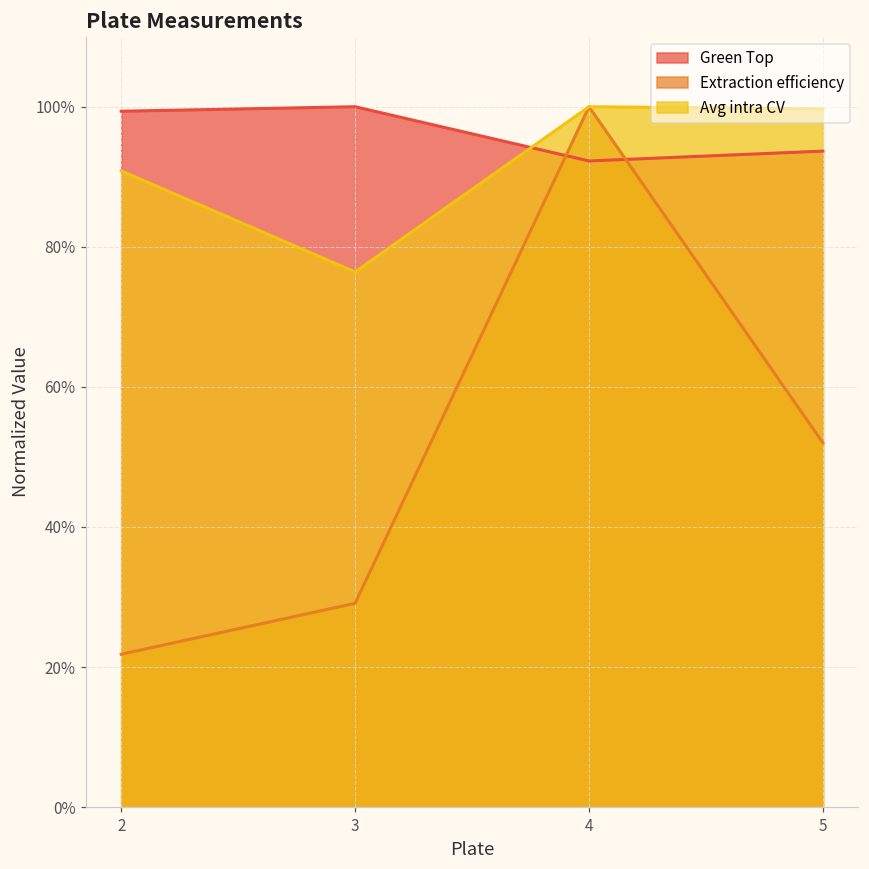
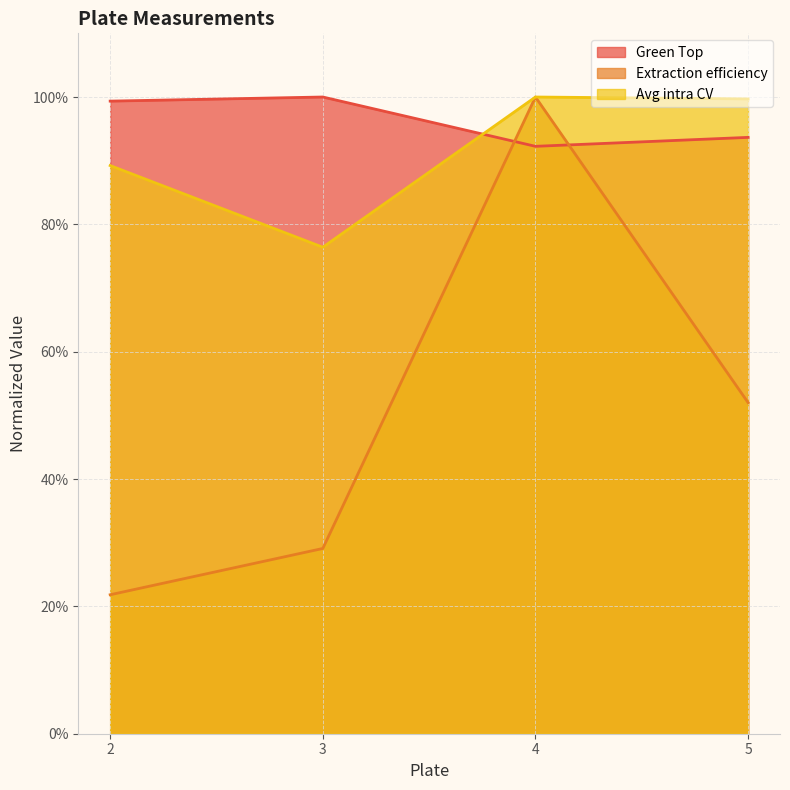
Avg intra CV, 2: 91% -> 89%
